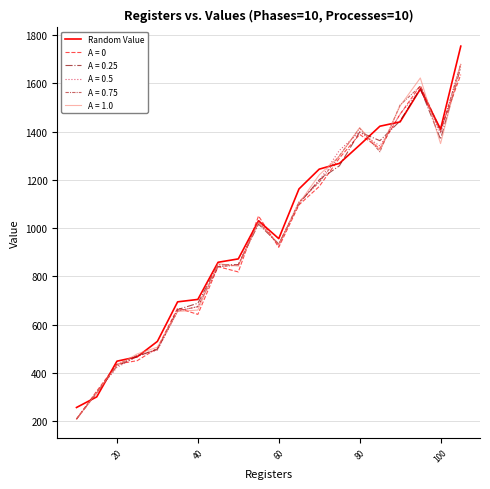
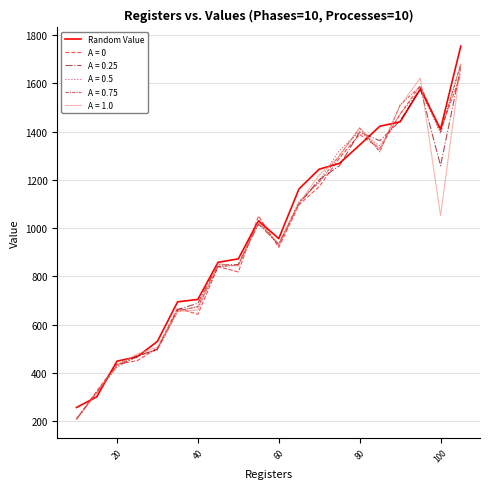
A = 0.25, 100: 1370 -> 1260
A = 1.0, 100: 1350 -> 1050
